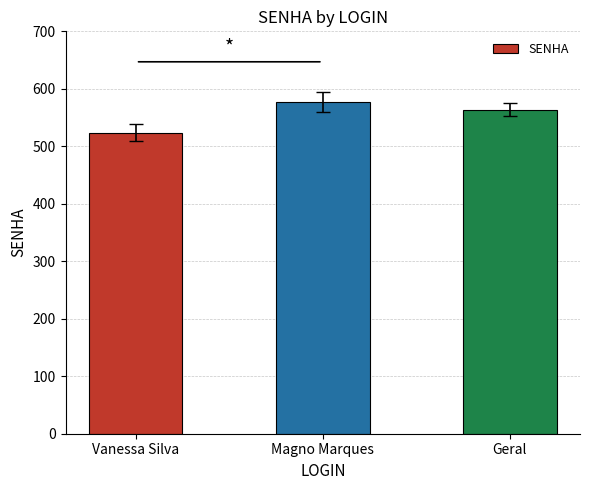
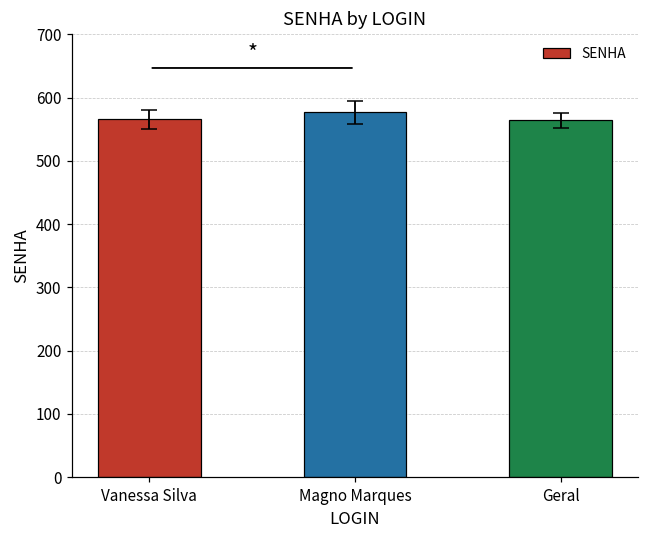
SENHA, Vanessa Silva: 520 -> 570
